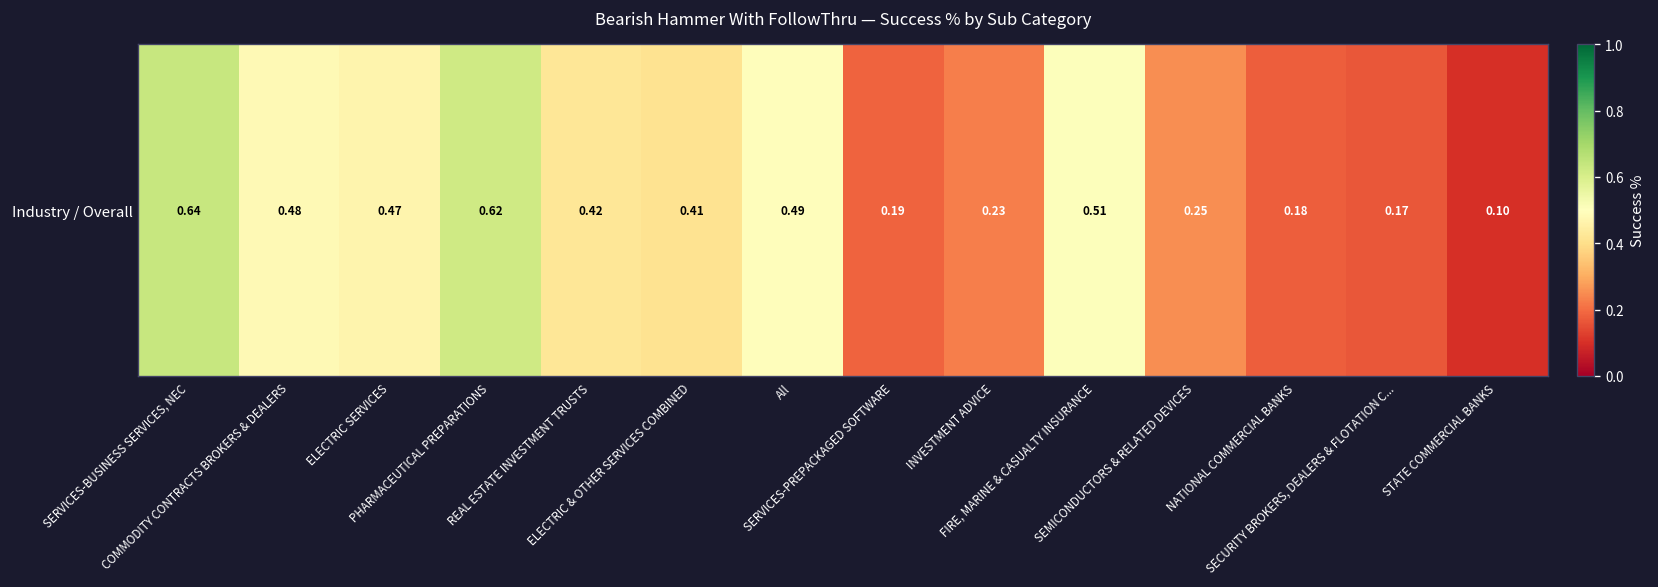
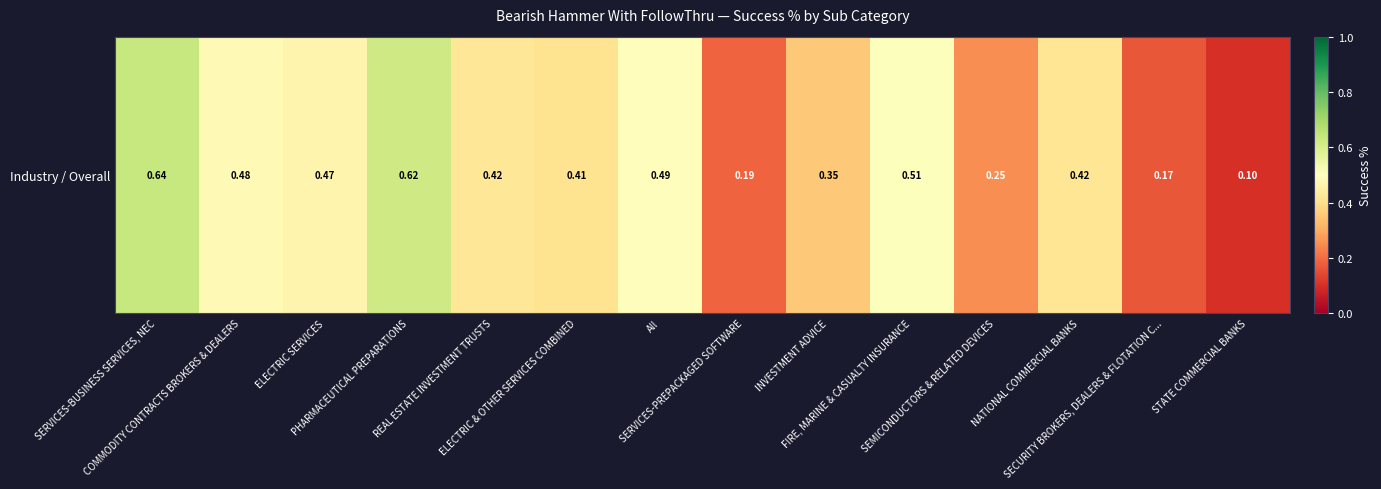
Industry / Overall, INVESTMENT ADVICE: 0.23 -> 0.35
Industry / Overall, NATIONAL COMMERCIAL BANKS: 0.18 -> 0.42
